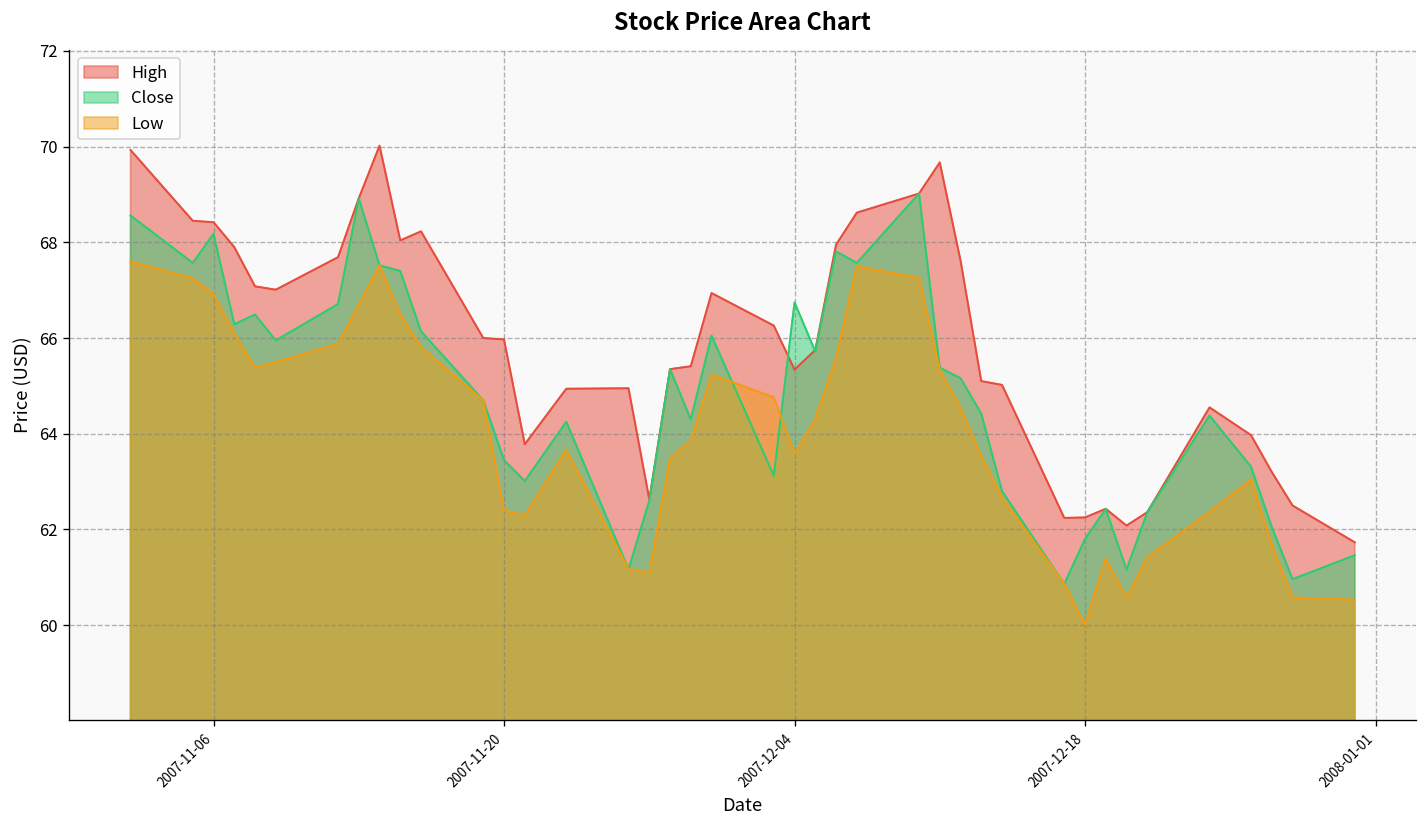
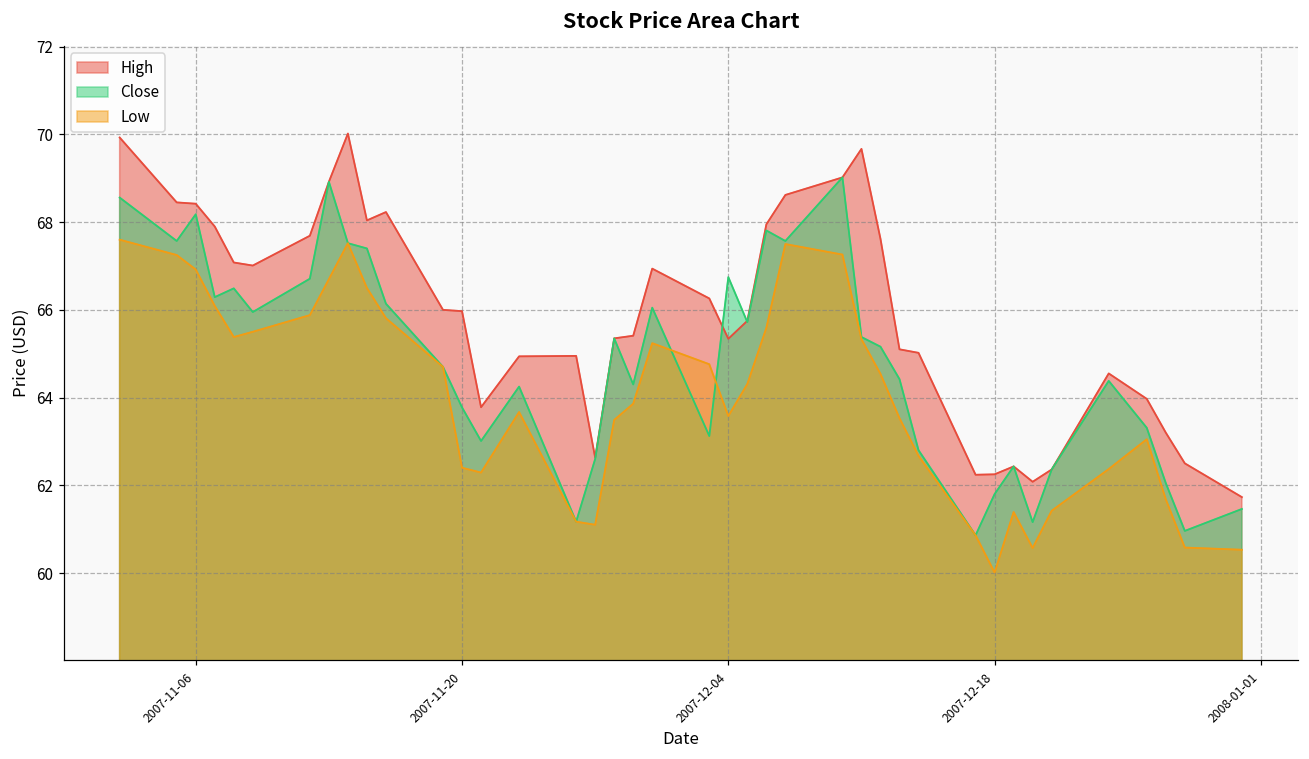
Close, 2007-11-20: 63.5 -> 63.8
